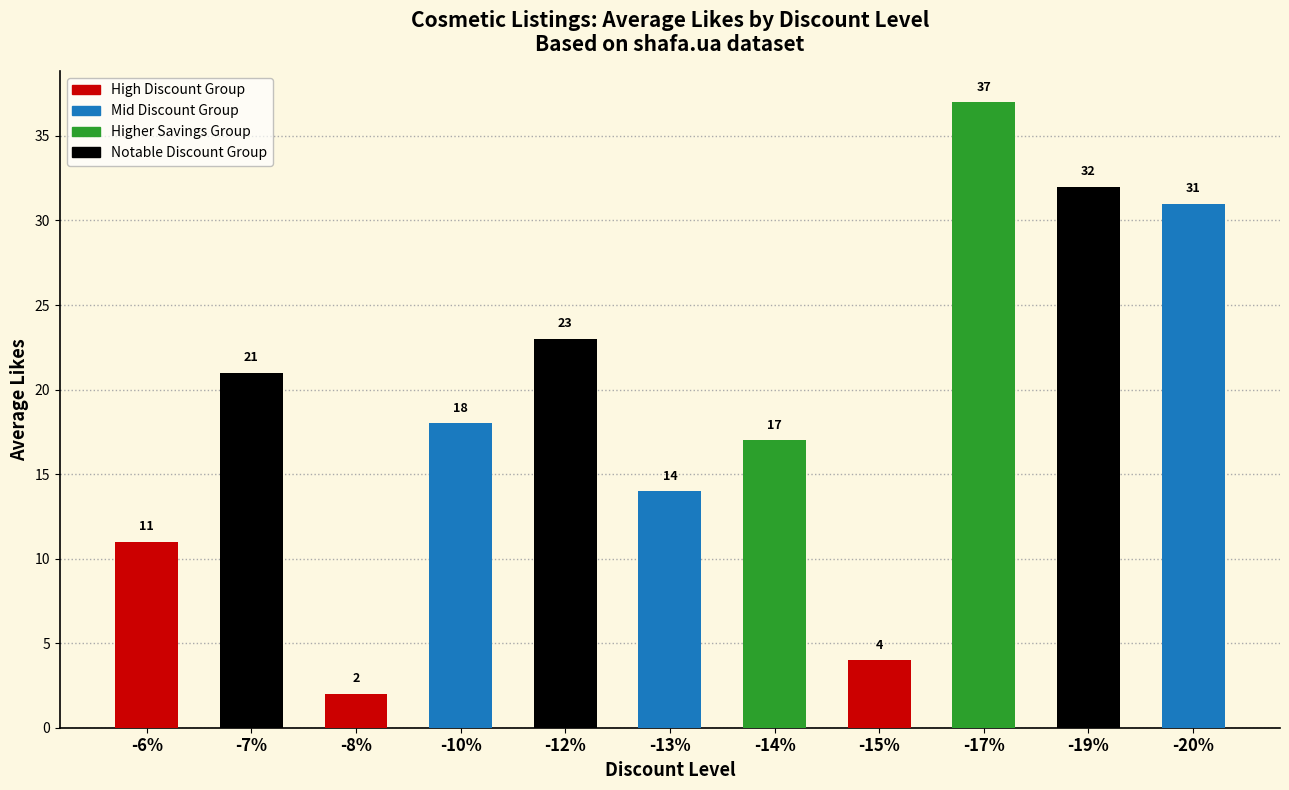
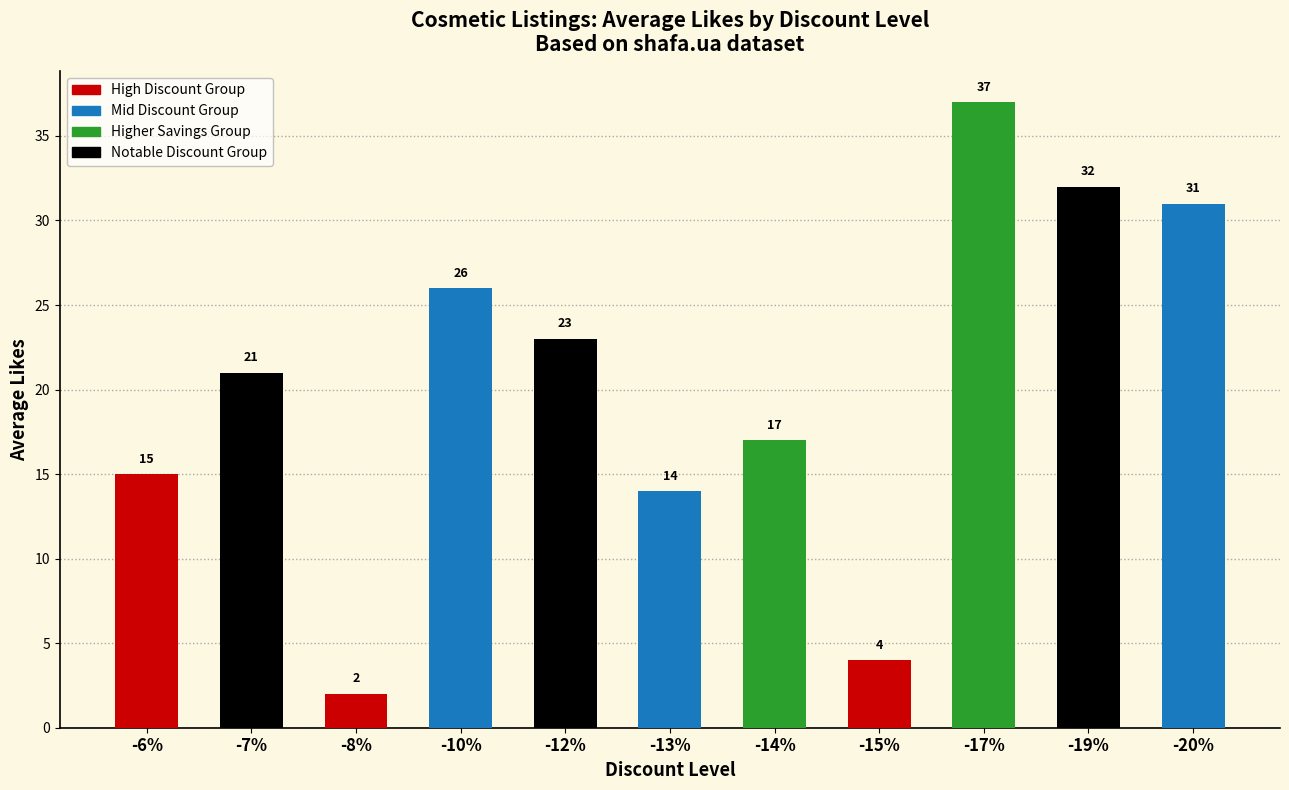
-6%: 11 -> 15
-10%: 18 -> 26
